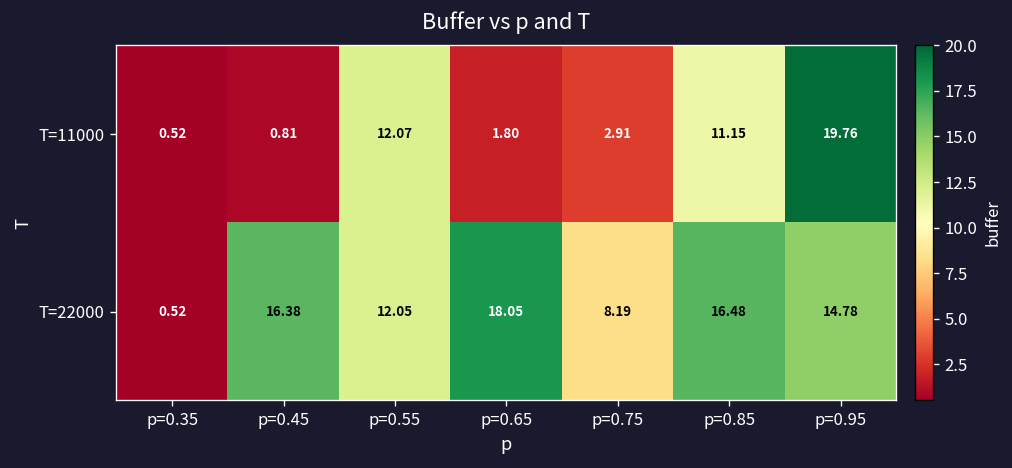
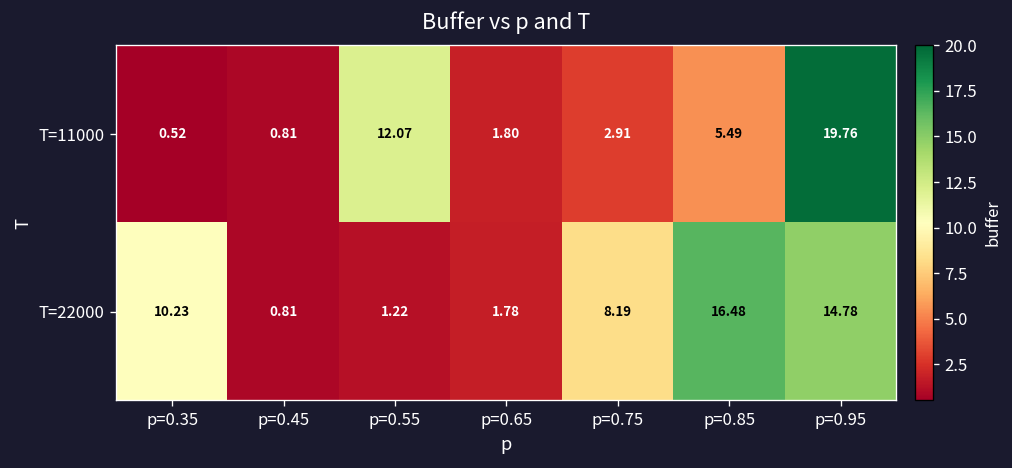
T=11000, p=0.85: 11.15 -> 5.49
T=22000, p=0.35: 0.52 -> 10.23
T=22000, p=0.45: 16.38 -> 0.81
T=22000, p=0.55: 12.05 -> 1.22
T=22000, p=0.65: 18.05 -> 1.78
